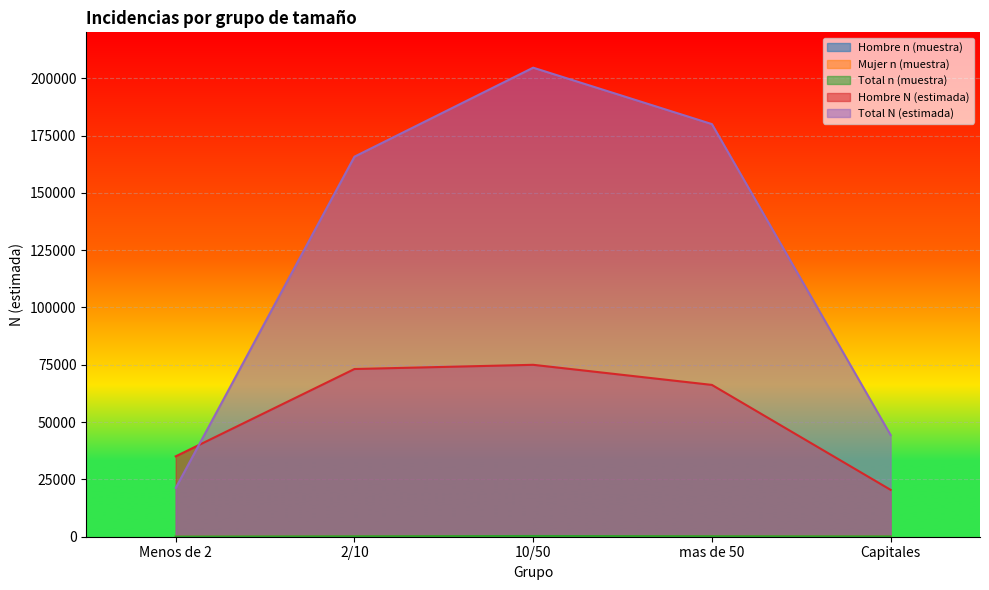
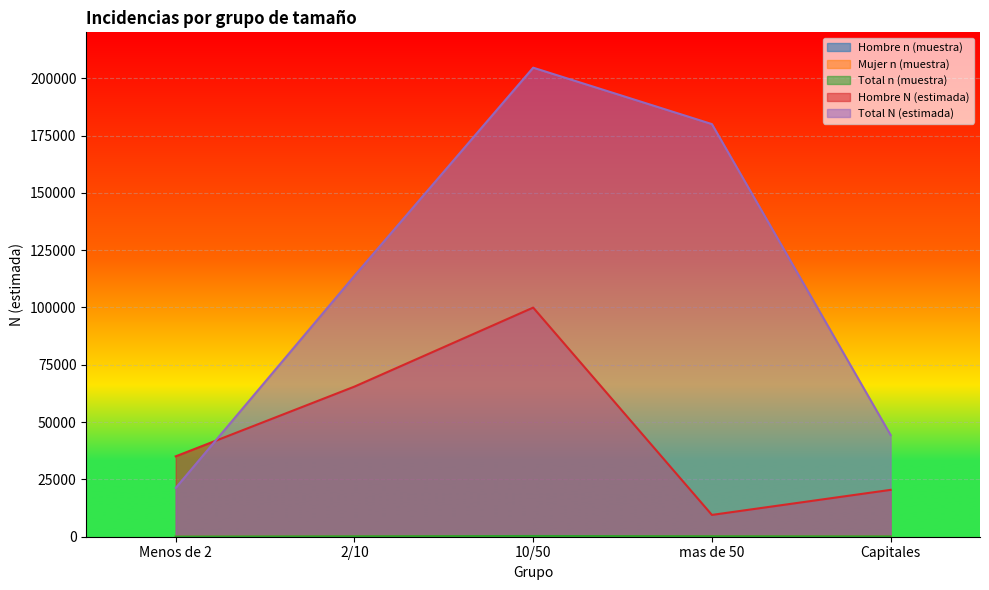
Hombre N (estimada), 2/10: 73000 -> 65000
Total N (estimada), 2/10: 166000 -> 114000
Hombre N (estimada), 10/50: 75000 -> 100000
Hombre N (estimada), mas de 50: 66000 -> 10000
